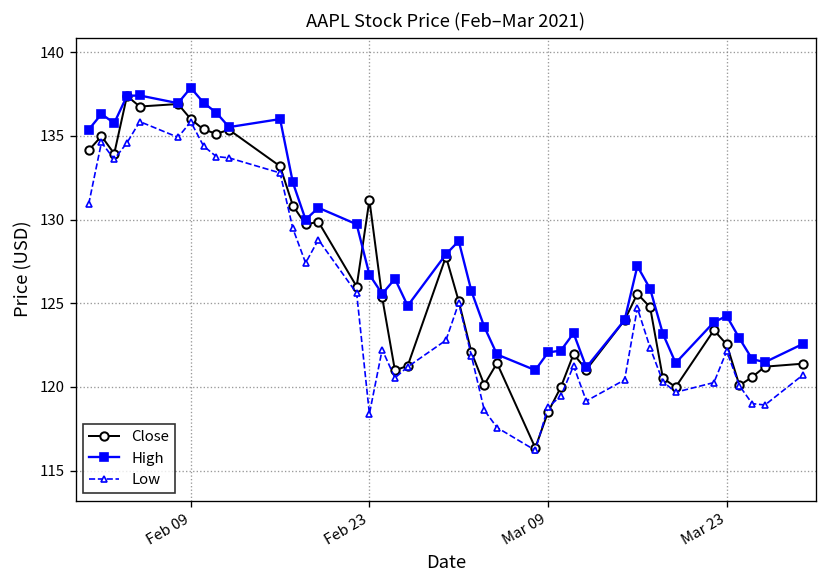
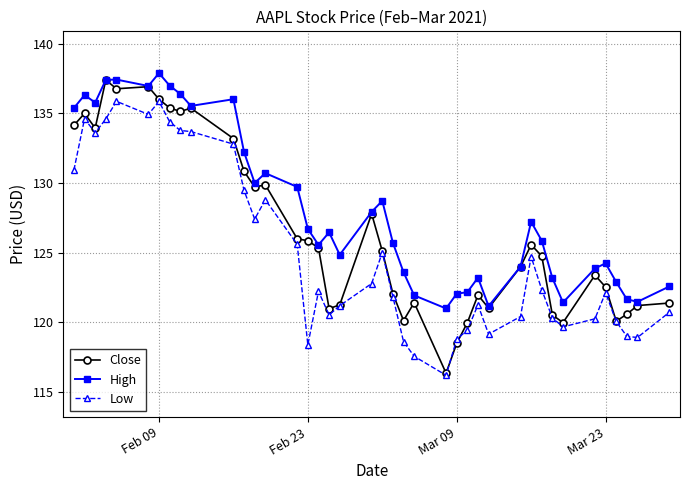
Close, Feb 23: 131.2 -> 125.9
